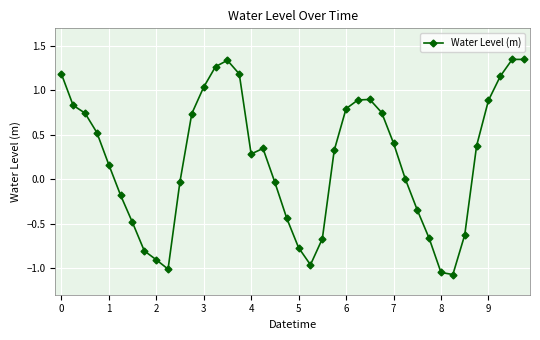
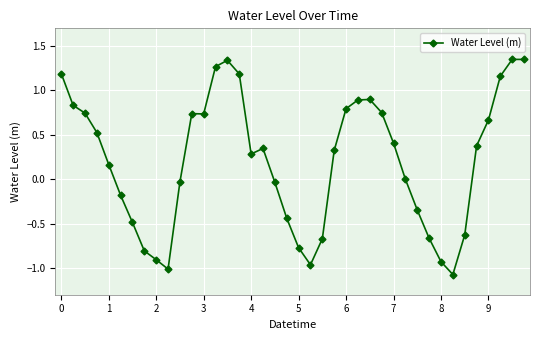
3: 1.0 -> 0.7
8: -1.0 -> -0.9
9: 0.9 -> 0.7
